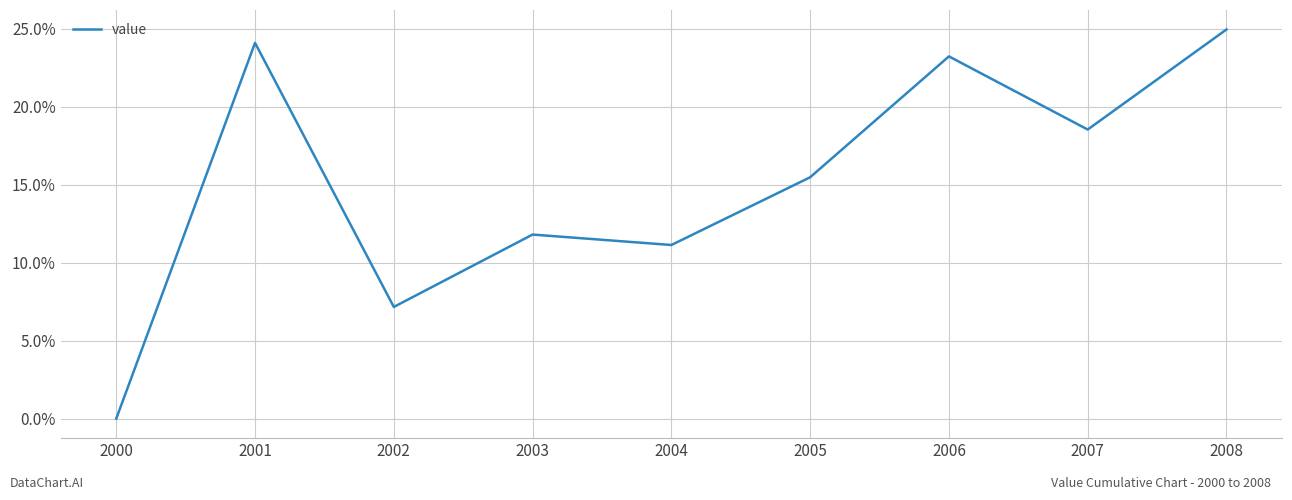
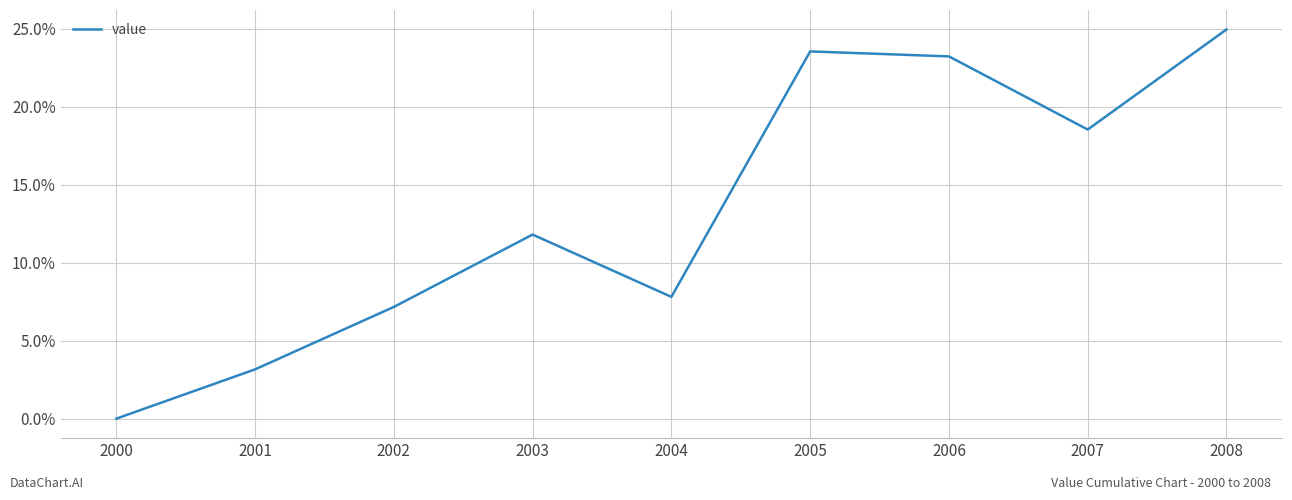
2001: 24.1% -> 3.2%
2004: 11.1% -> 7.8%
2005: 15.5% -> 23.6%
